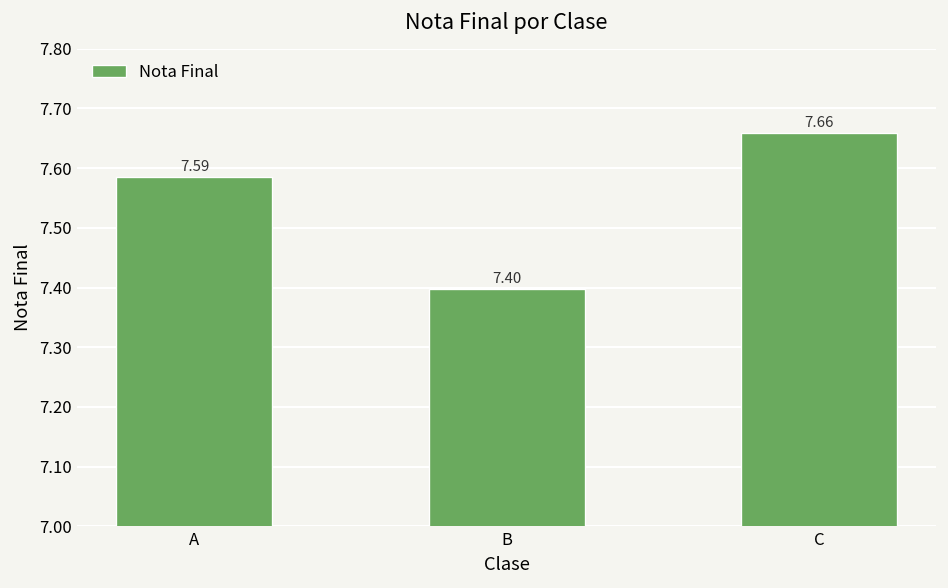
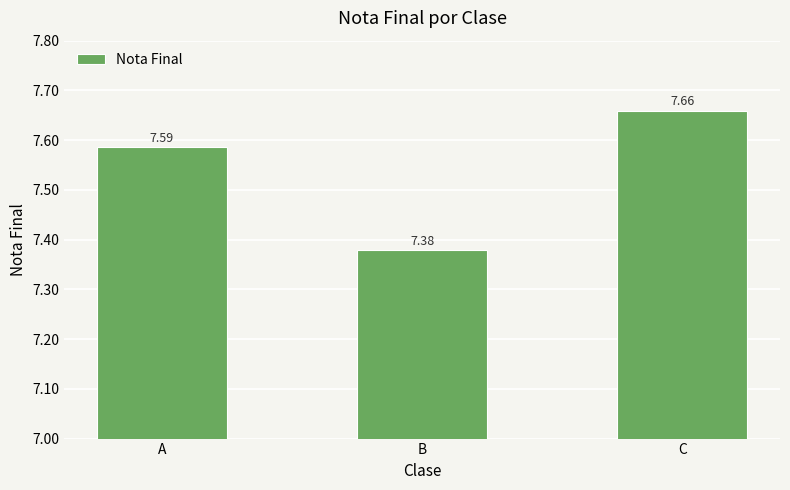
B: 7.40 -> 7.38
